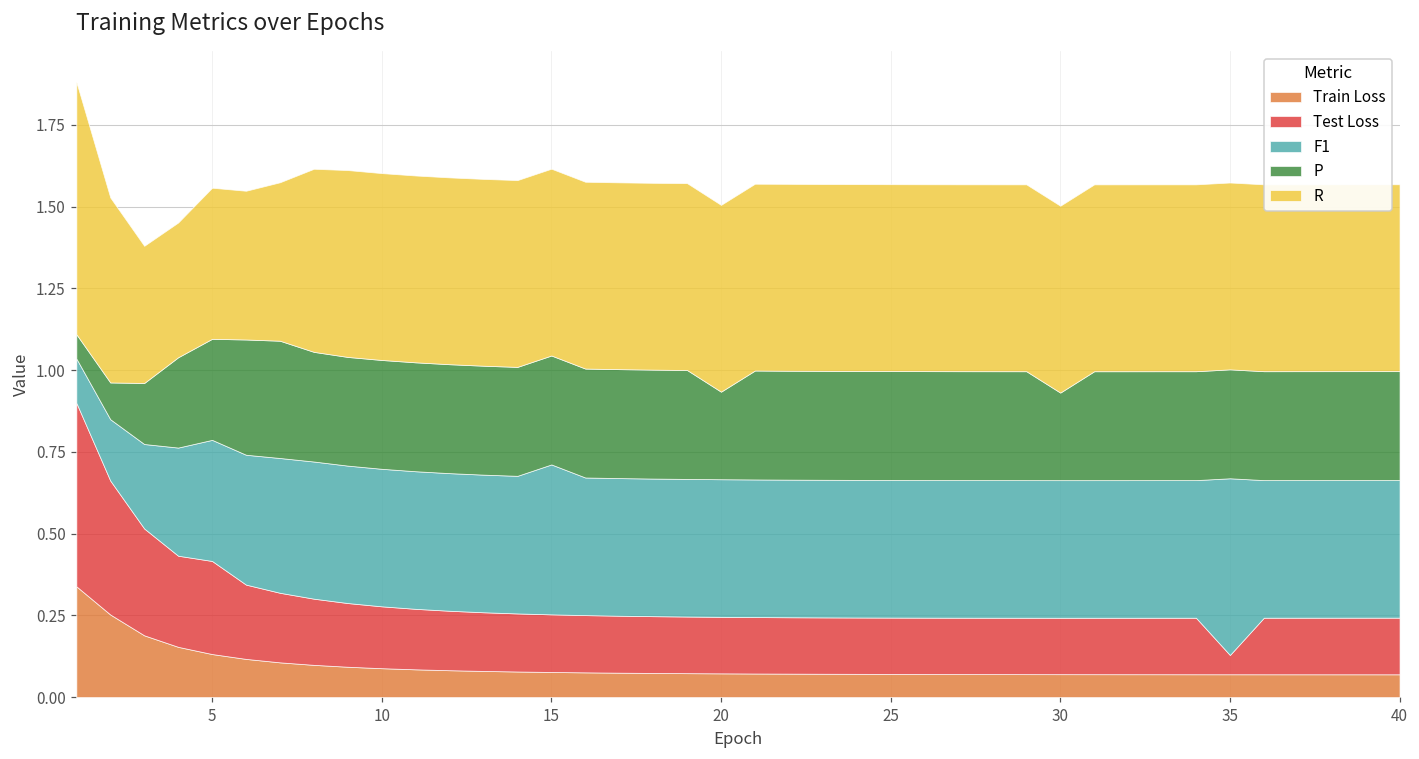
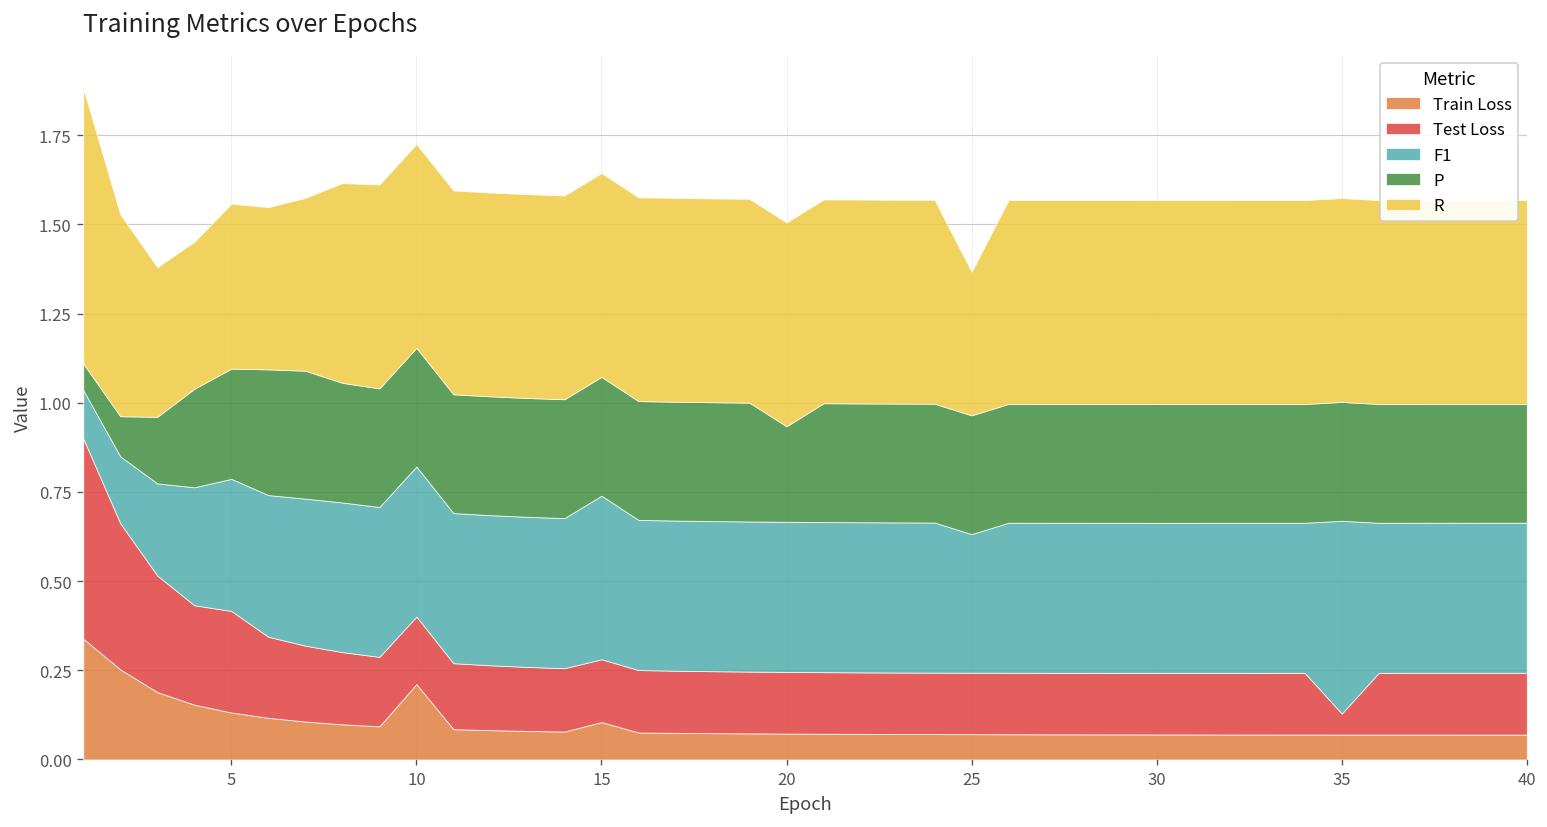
Train Loss, 10: 0.09 -> 0.21
Train Loss, 15: 0.08 -> 0.10
F1, 25: 0.42 -> 0.39
R, 25: 0.57 -> 0.40
P, 30: 0.27 -> 0.33
